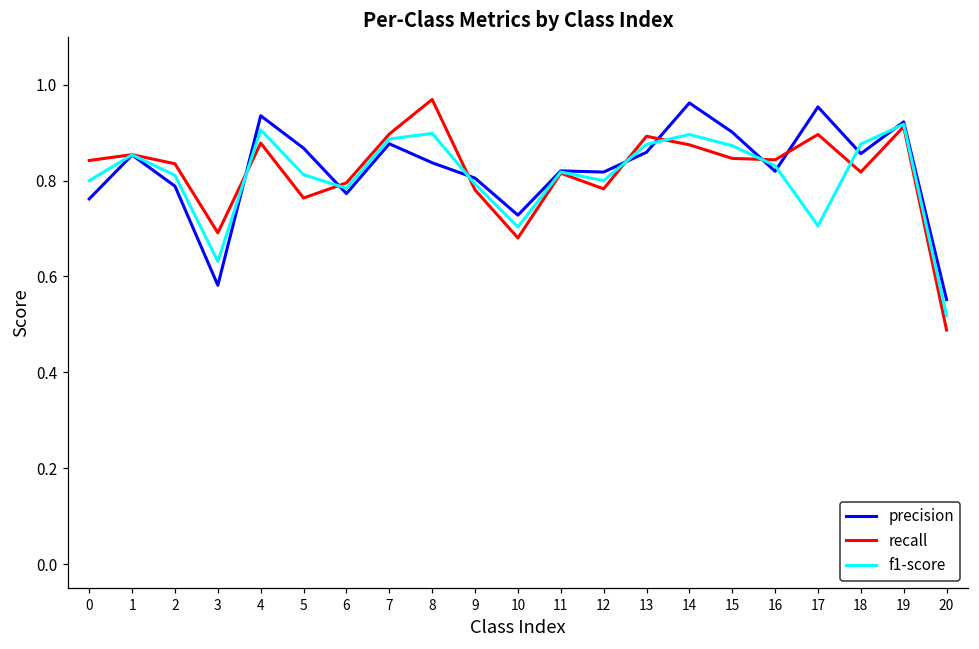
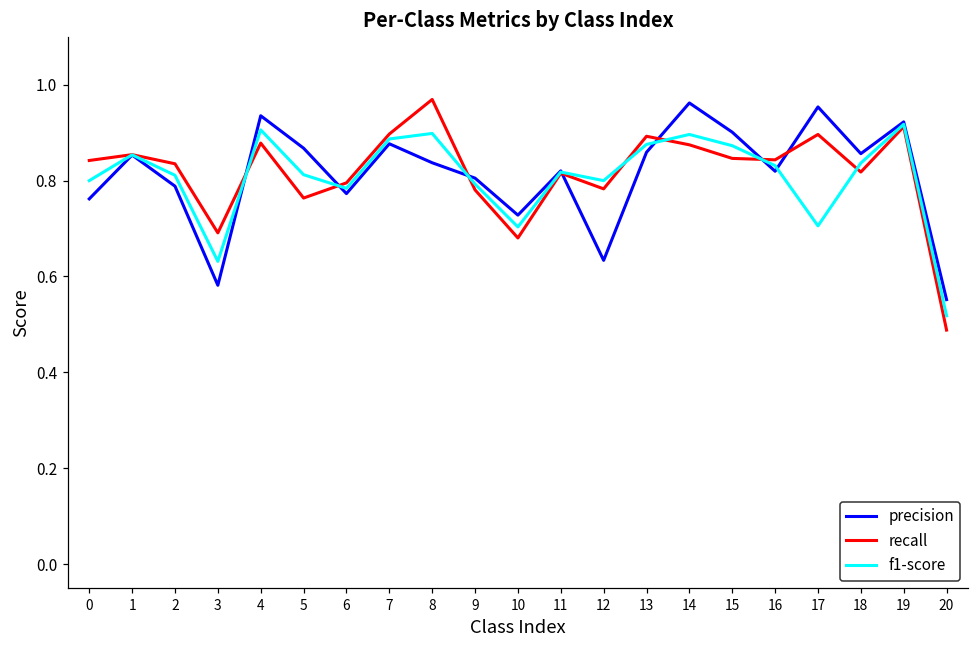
precision, 12: 0.82 -> 0.63
f1-score, 18: 0.88 -> 0.84
